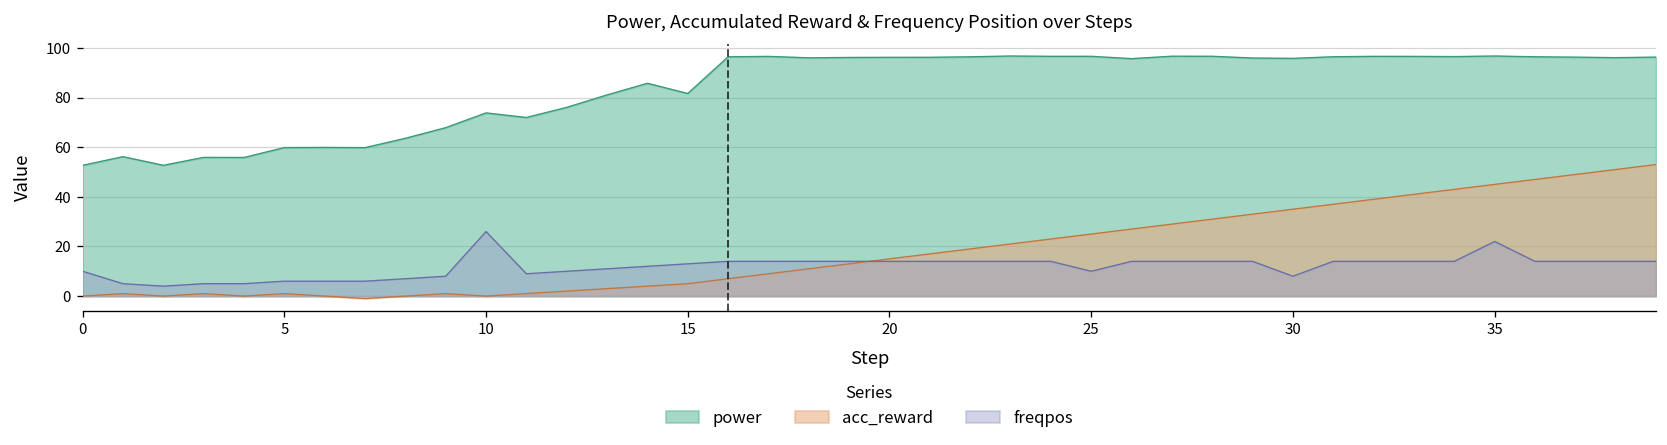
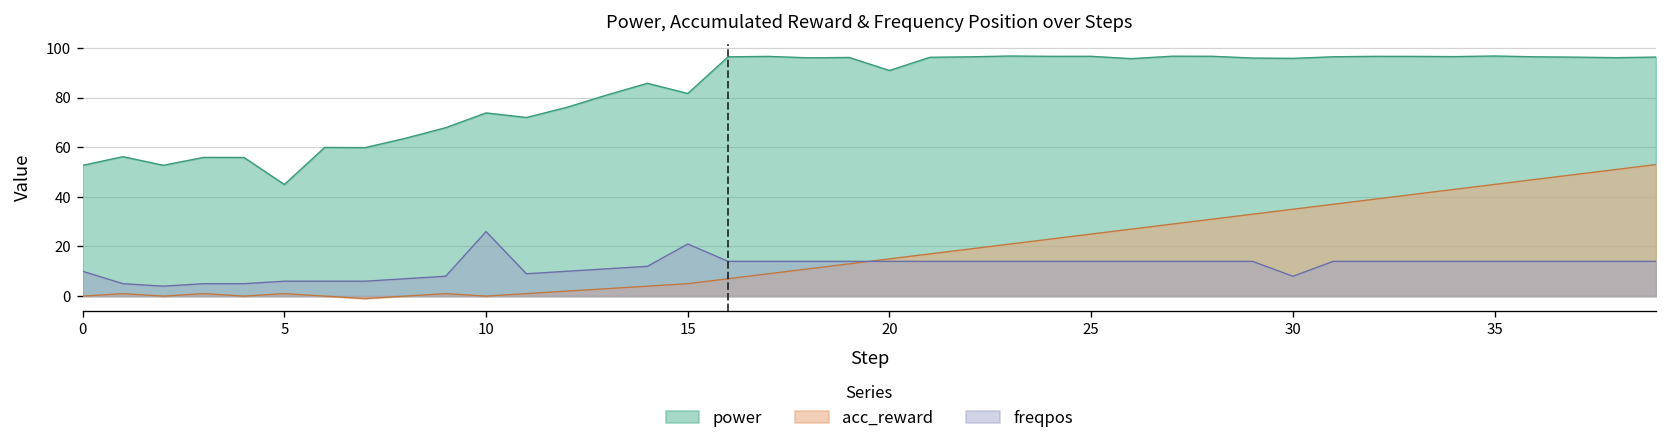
power, 5: 60 -> 45
freqpos, 15: 13 -> 21
power, 20: 96 -> 91
freqpos, 25: 10 -> 14
freqpos, 35: 22 -> 14
